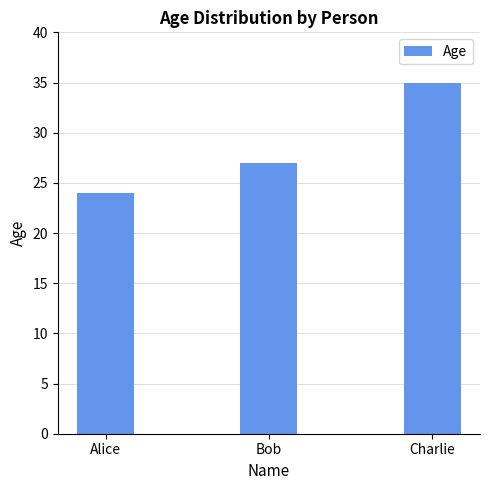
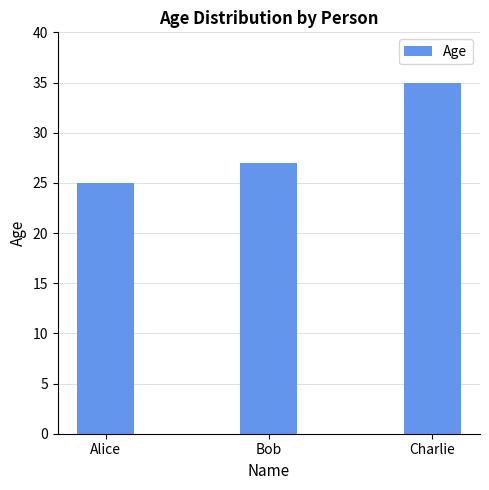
Alice: 24 -> 25
